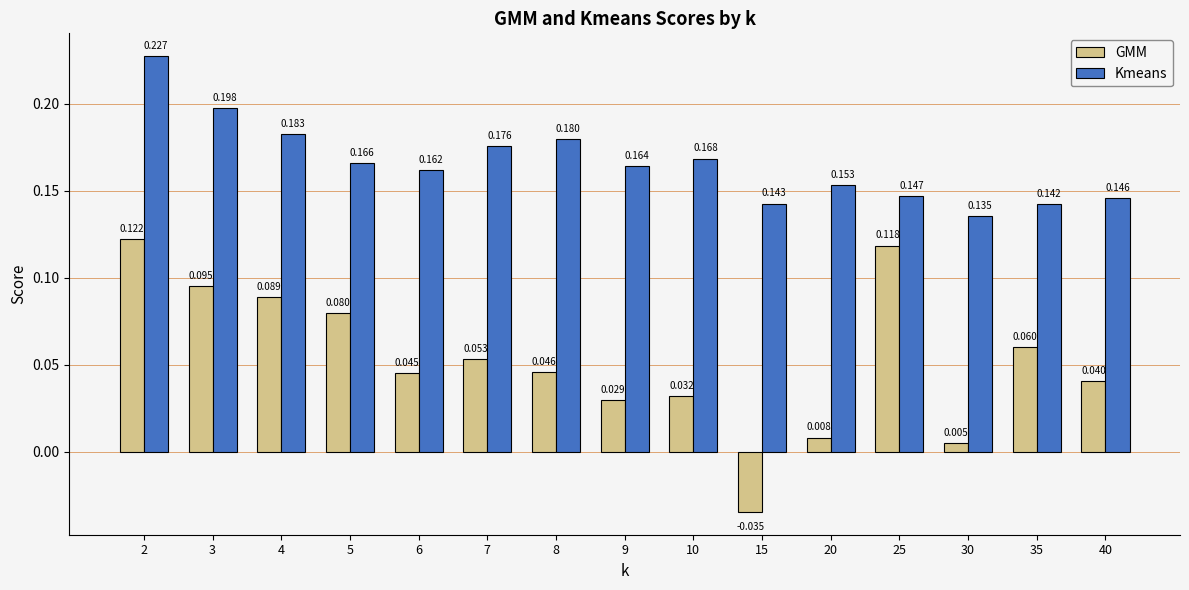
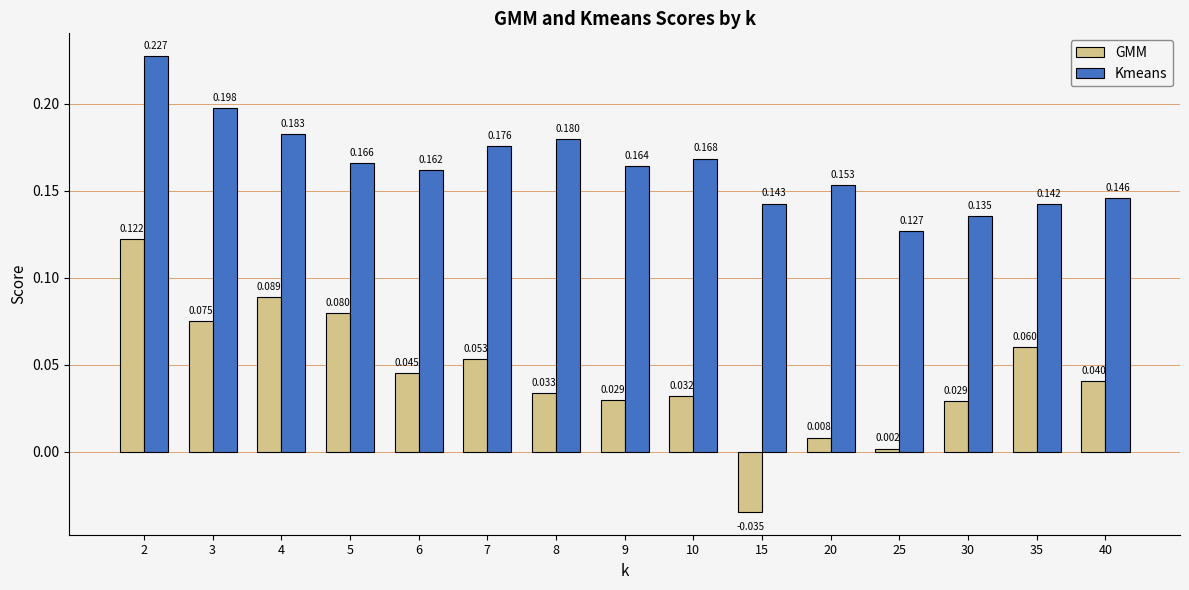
GMM, 3: 0.095 -> 0.075
GMM, 8: 0.046 -> 0.033
GMM, 25: 0.118 -> 0.002
Kmeans, 25: 0.147 -> 0.127
GMM, 30: 0.005 -> 0.029
